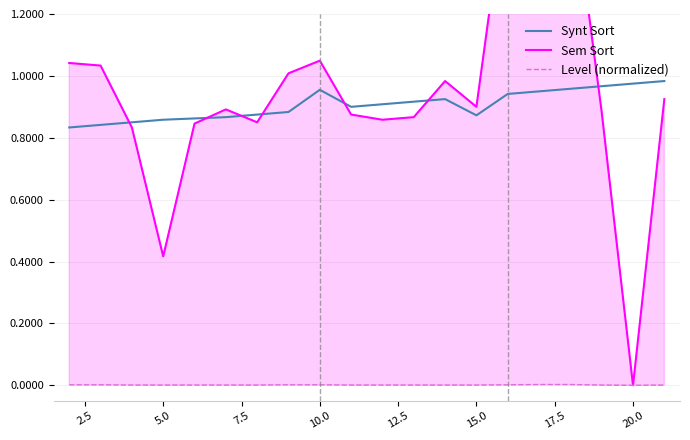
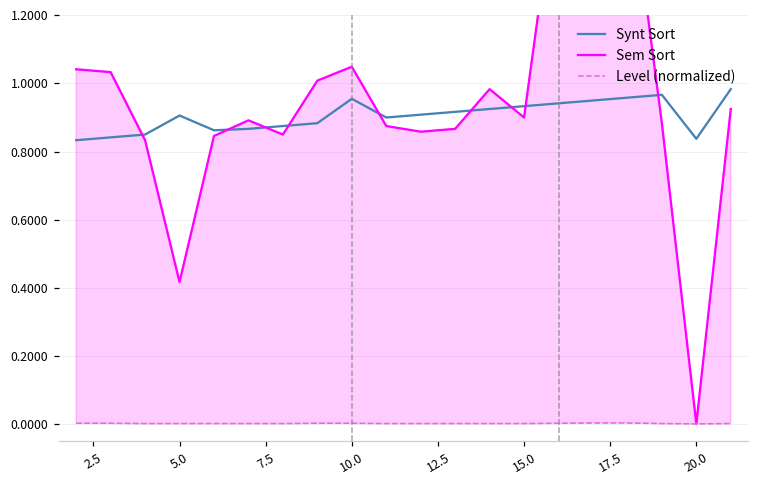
Synt Sort, 5.0: 0.86 -> 0.91
Synt Sort, 15.0: 0.87 -> 0.93
Synt Sort, 20.0: 0.98 -> 0.84
